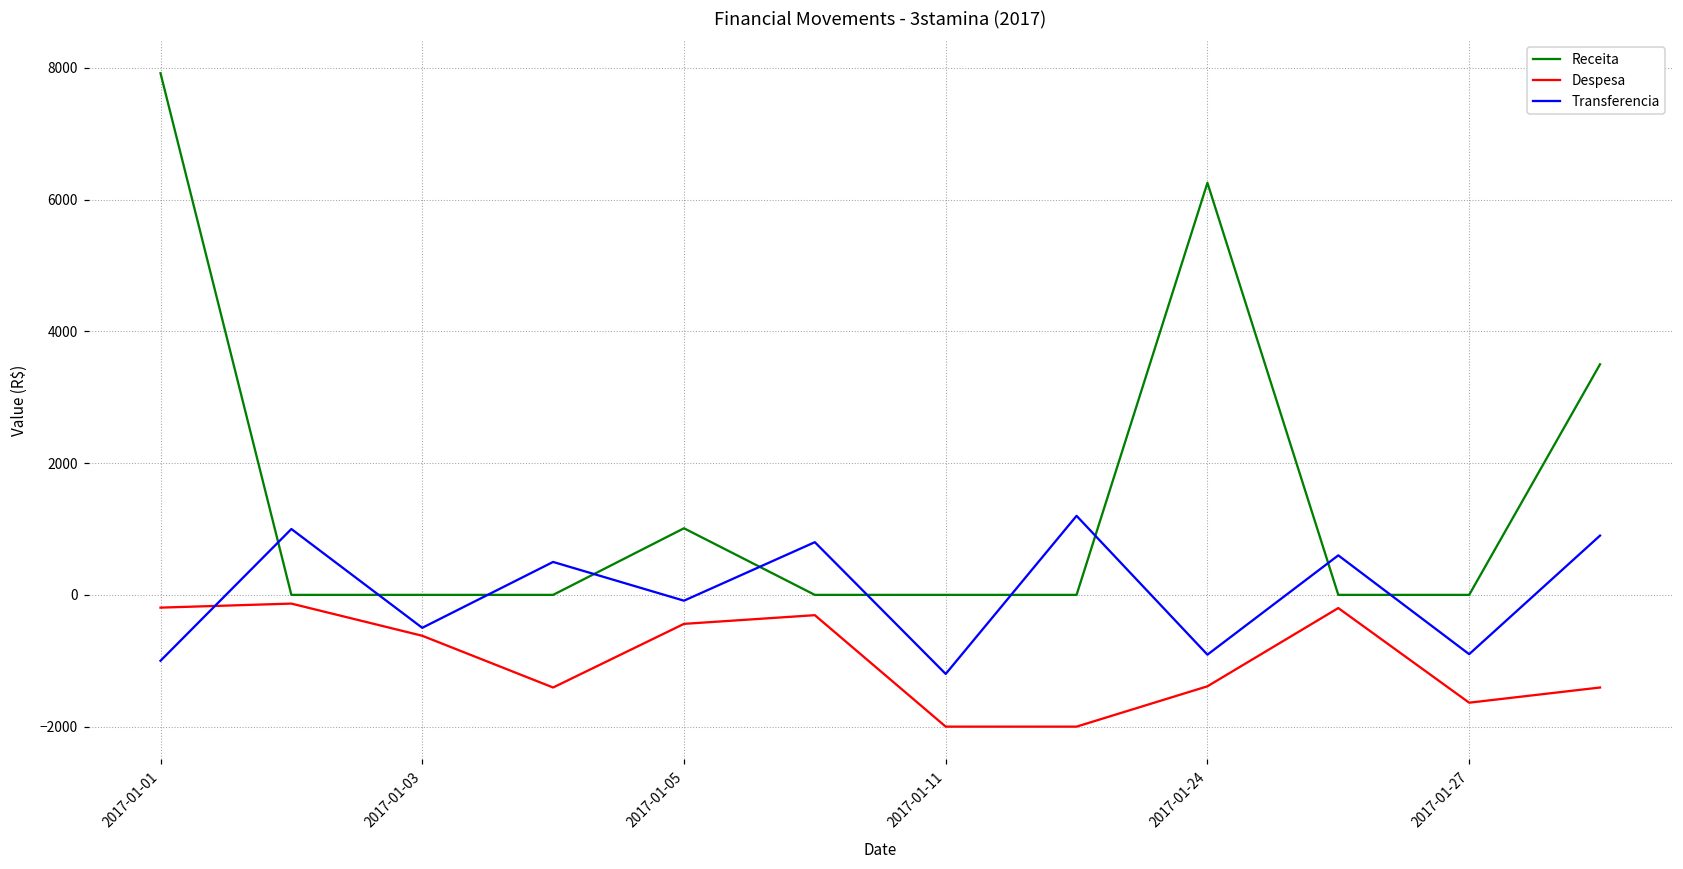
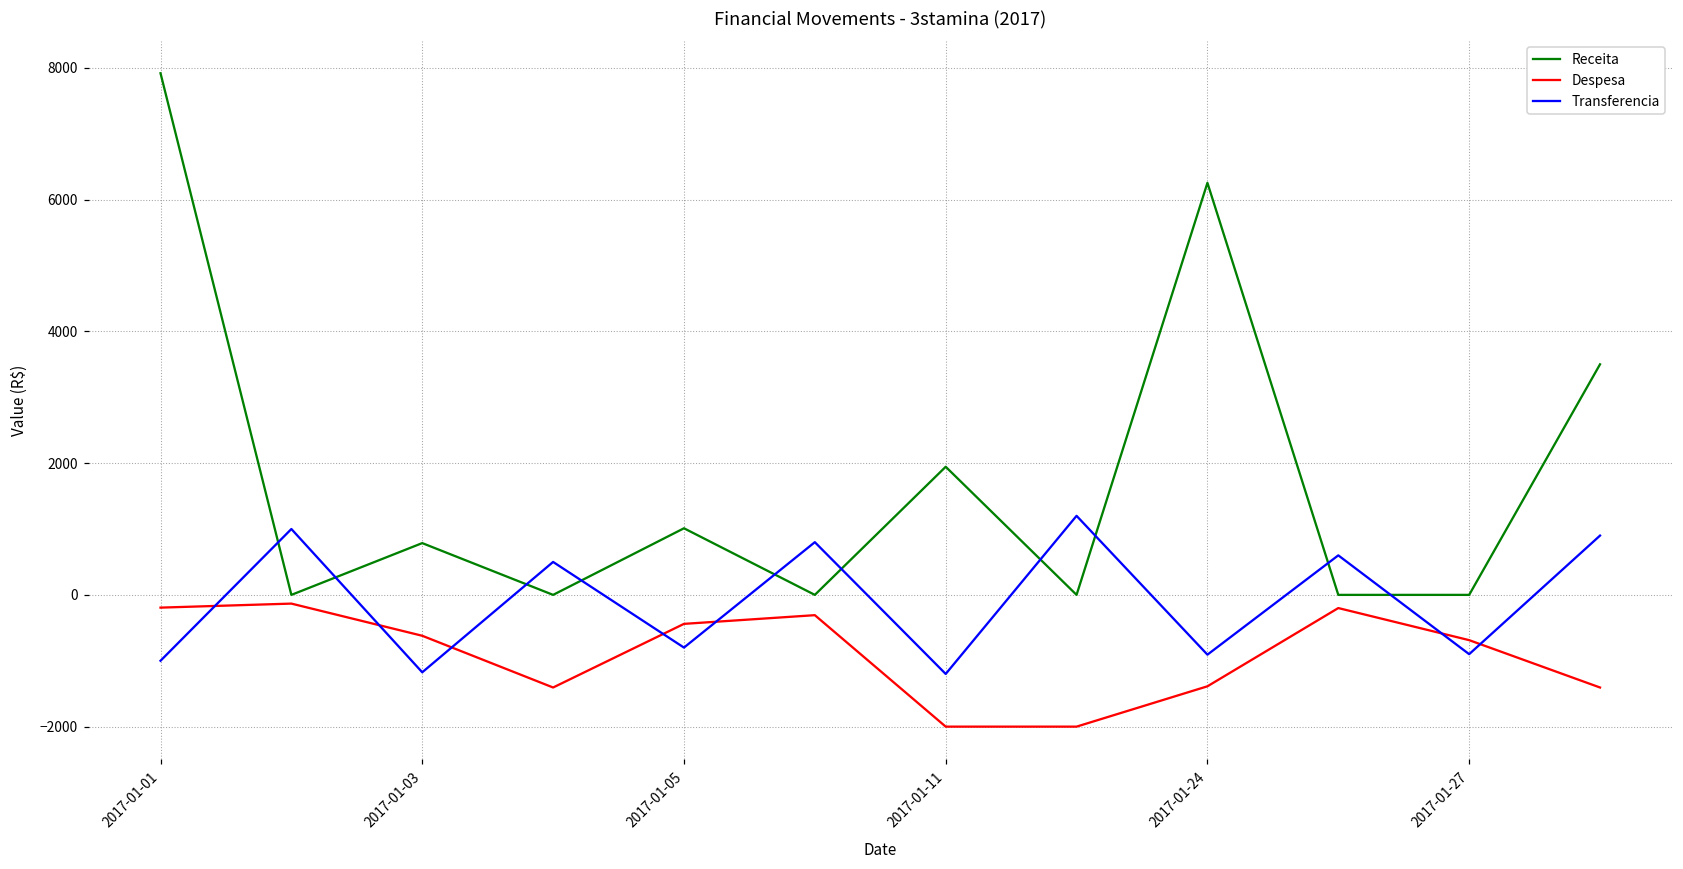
Receita, 2017-01-03: 0 -> 800
Transferencia, 2017-01-03: -500 -> -1200
Transferencia, 2017-01-05: -100 -> -800
Receita, 2017-01-11: 0 -> 1900
Despesa, 2017-01-27: -1600 -> -700
